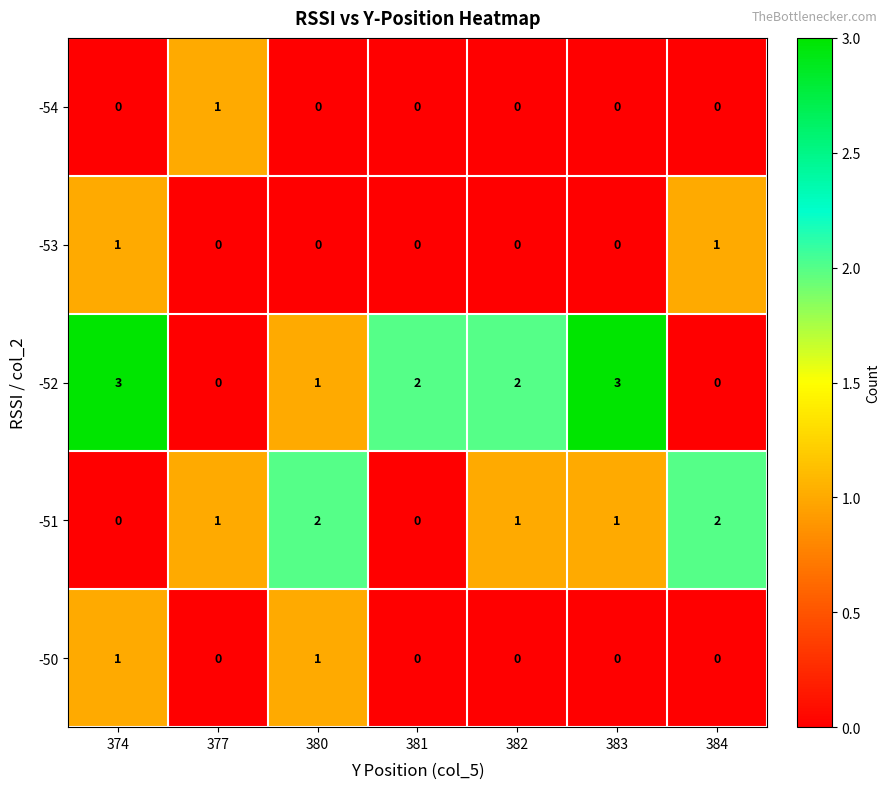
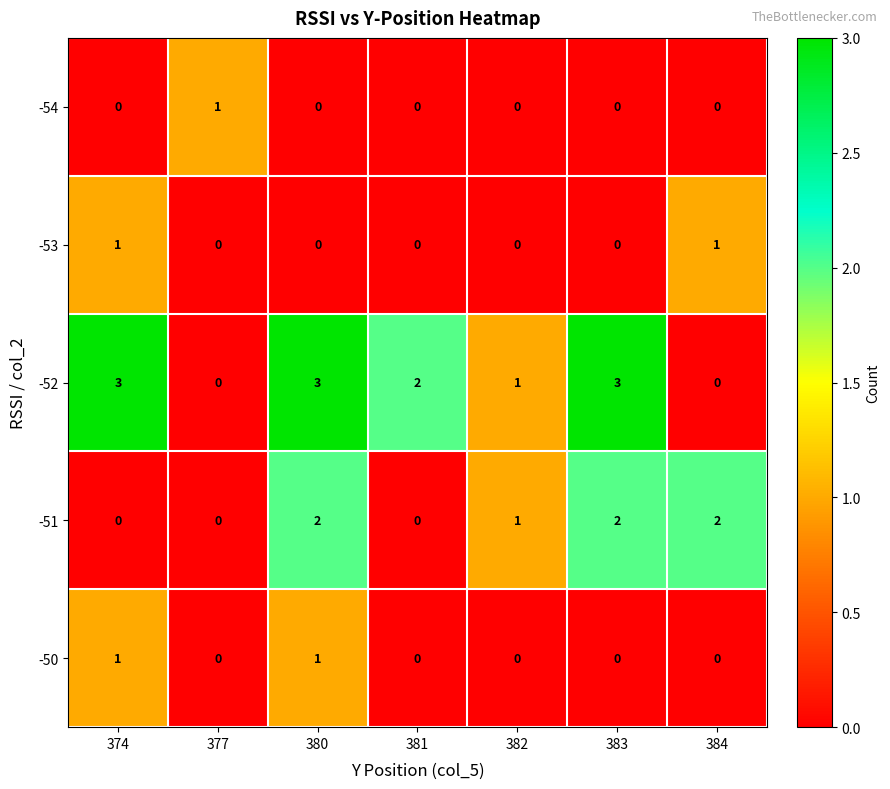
-52, 380: 1 -> 3
-52, 382: 2 -> 1
-51, 377: 1 -> 0
-51, 383: 1 -> 2
